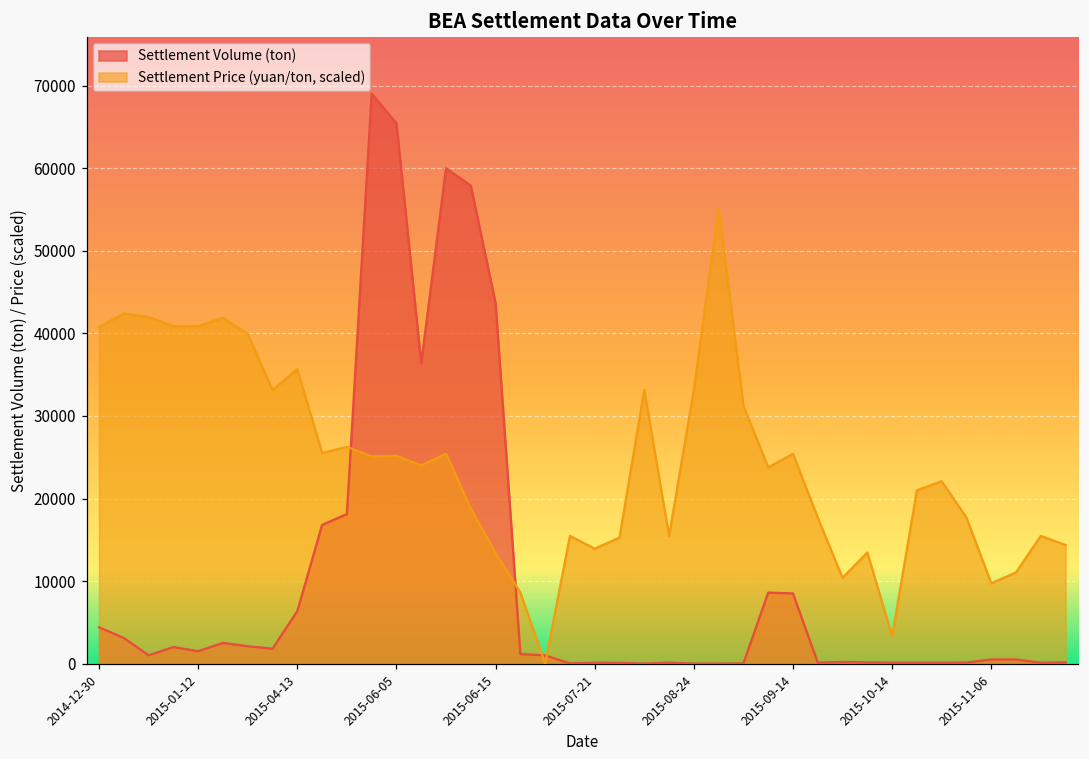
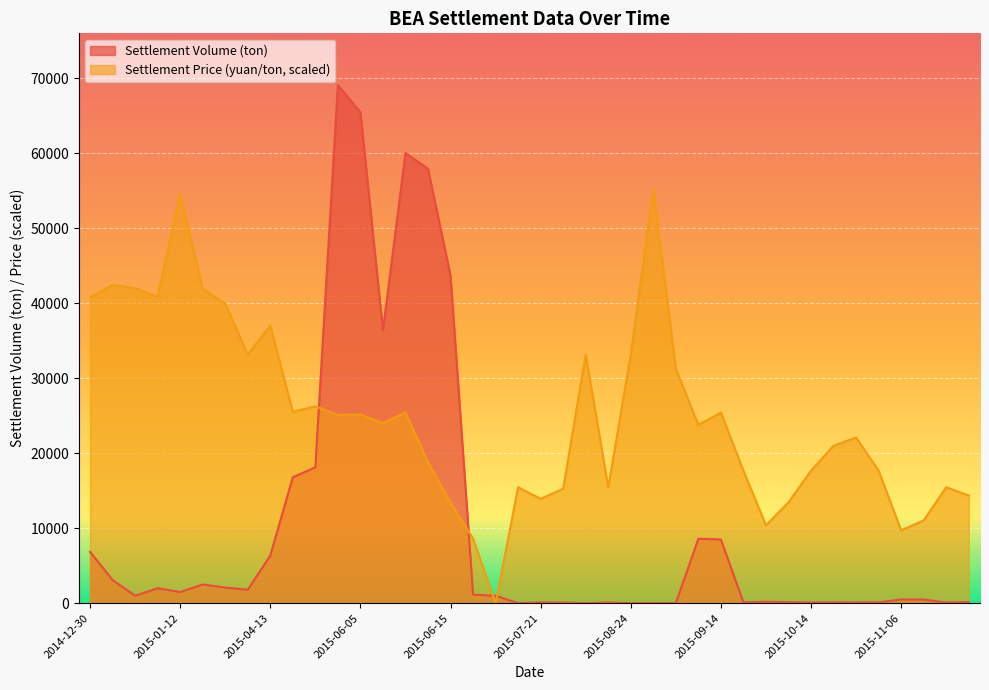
Settlement Volume (ton), 2014-12-30: 4000 -> 7000
Settlement Price (yuan/ton, scaled), 2015-01-12: 41000 -> 55000
Settlement Price (yuan/ton, scaled), 2015-04-13: 36000 -> 37000
Settlement Price (yuan/ton, scaled), 2015-10-14: 3000 -> 18000
